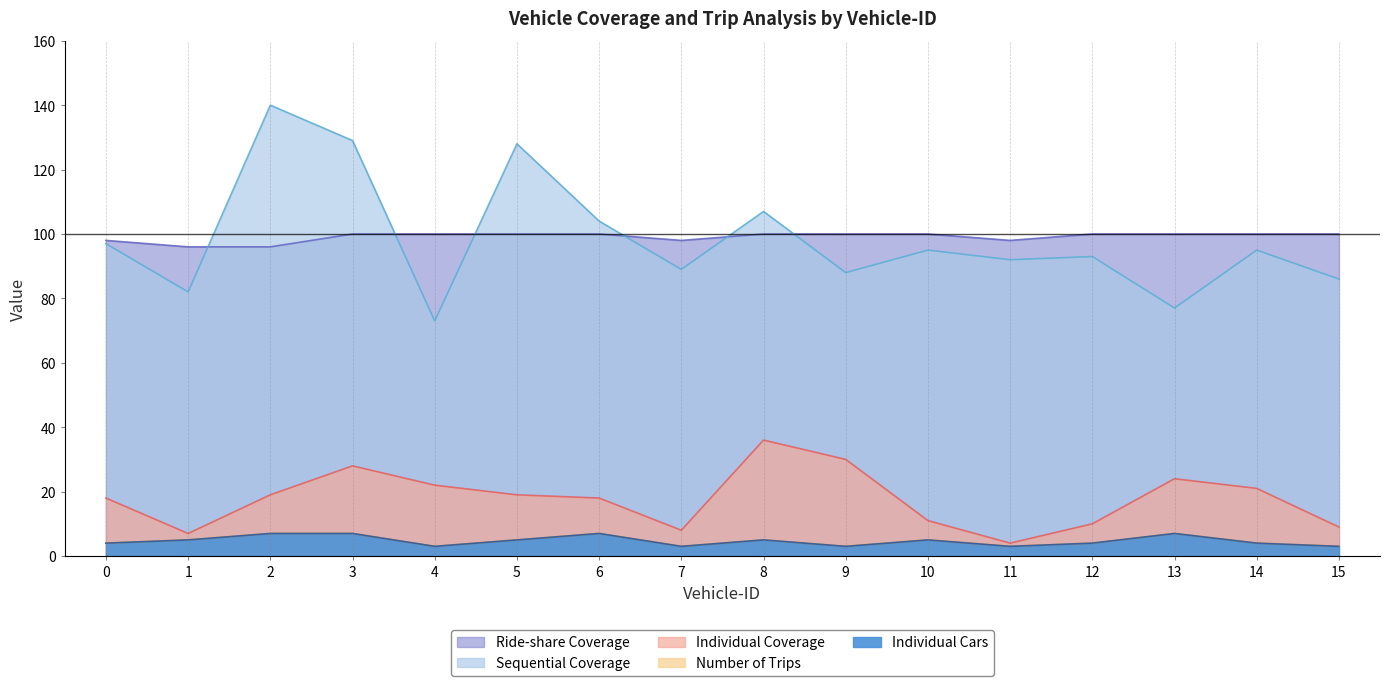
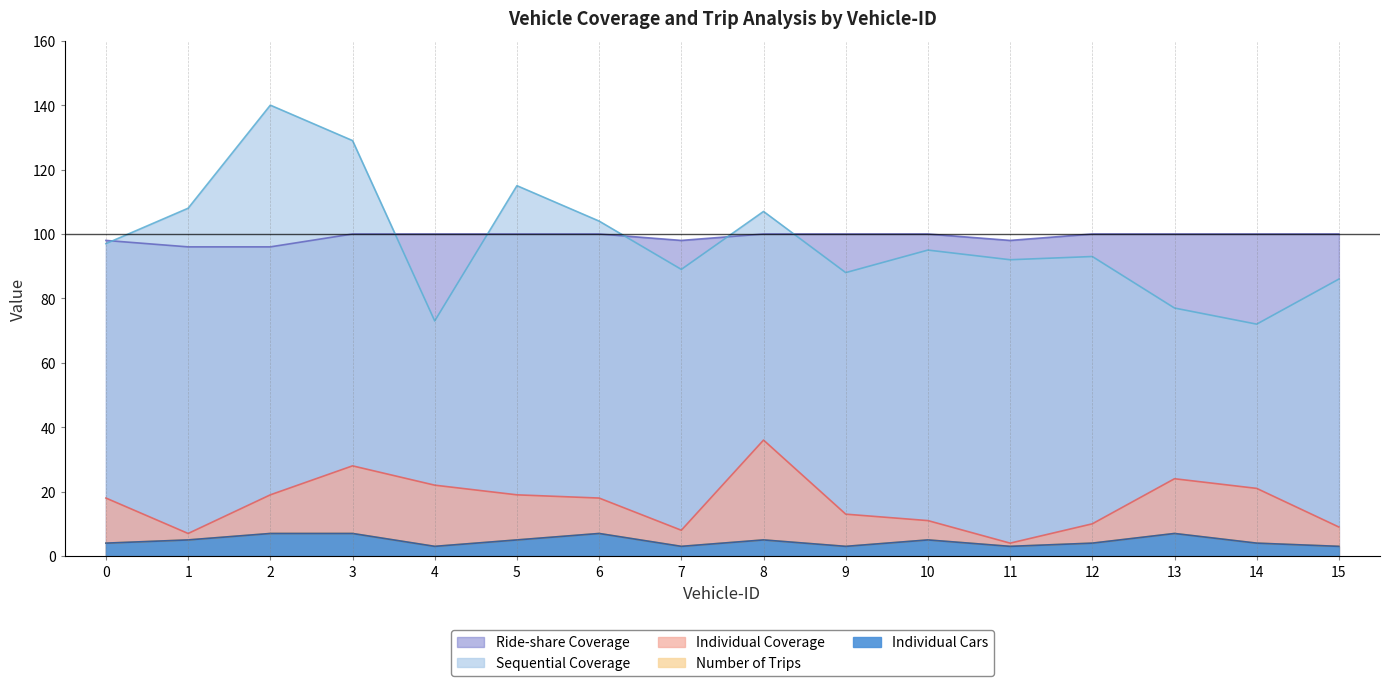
Sequential Coverage, 1: 82 -> 108
Sequential Coverage, 5: 128 -> 115
Individual Coverage, 9: 30 -> 13
Sequential Coverage, 14: 95 -> 72
